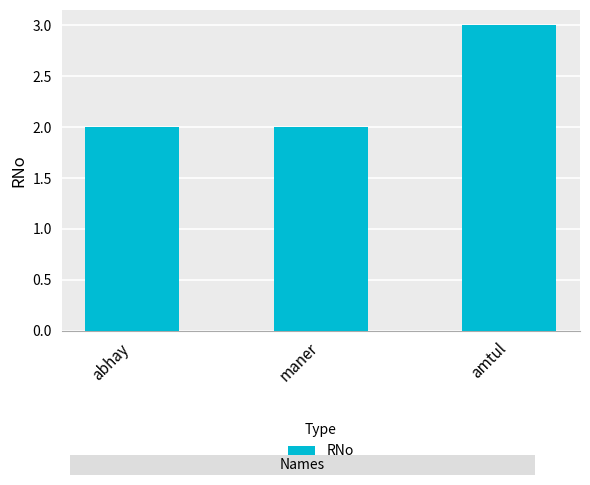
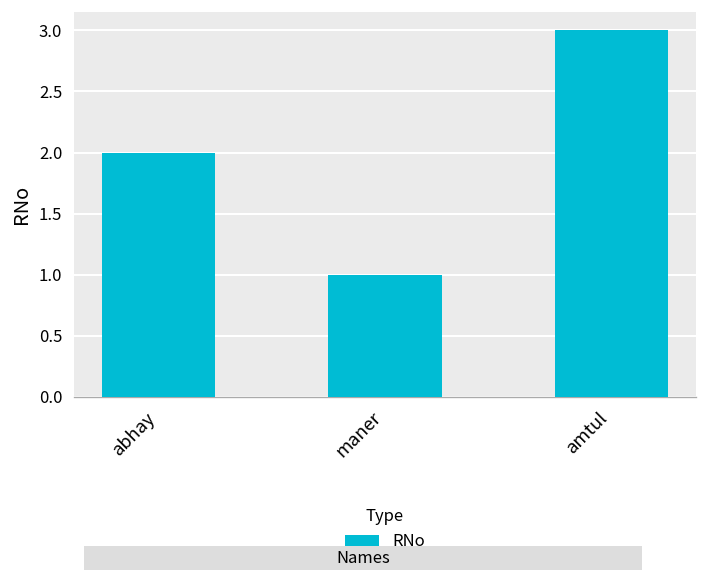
maner: 2 -> 1
